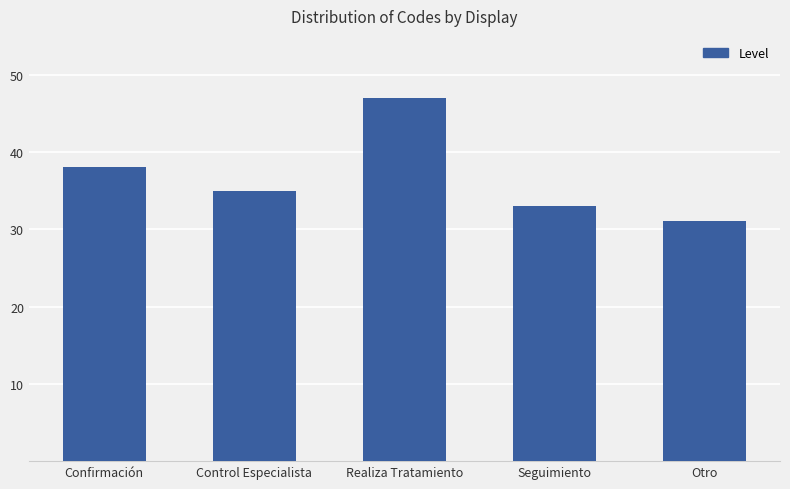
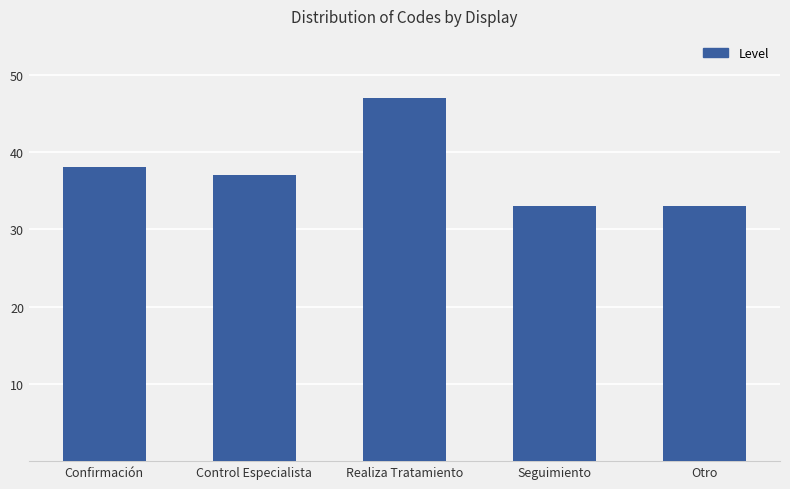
Control Especialista: 35 -> 37
Otro: 31 -> 33
